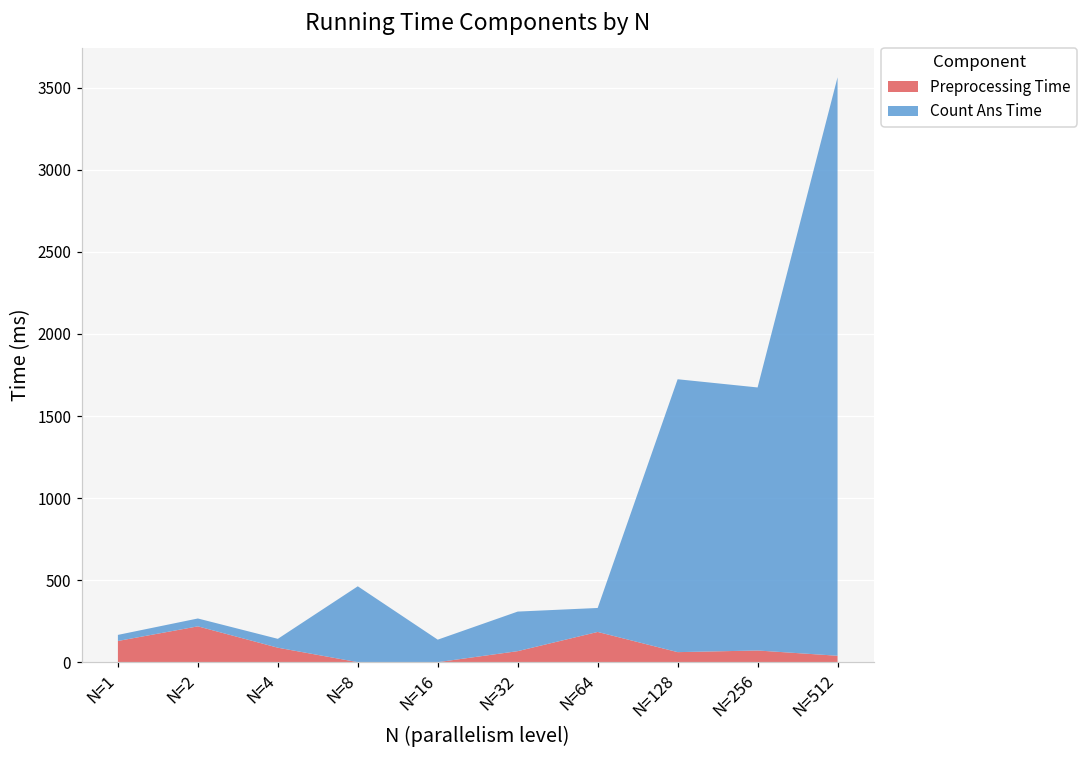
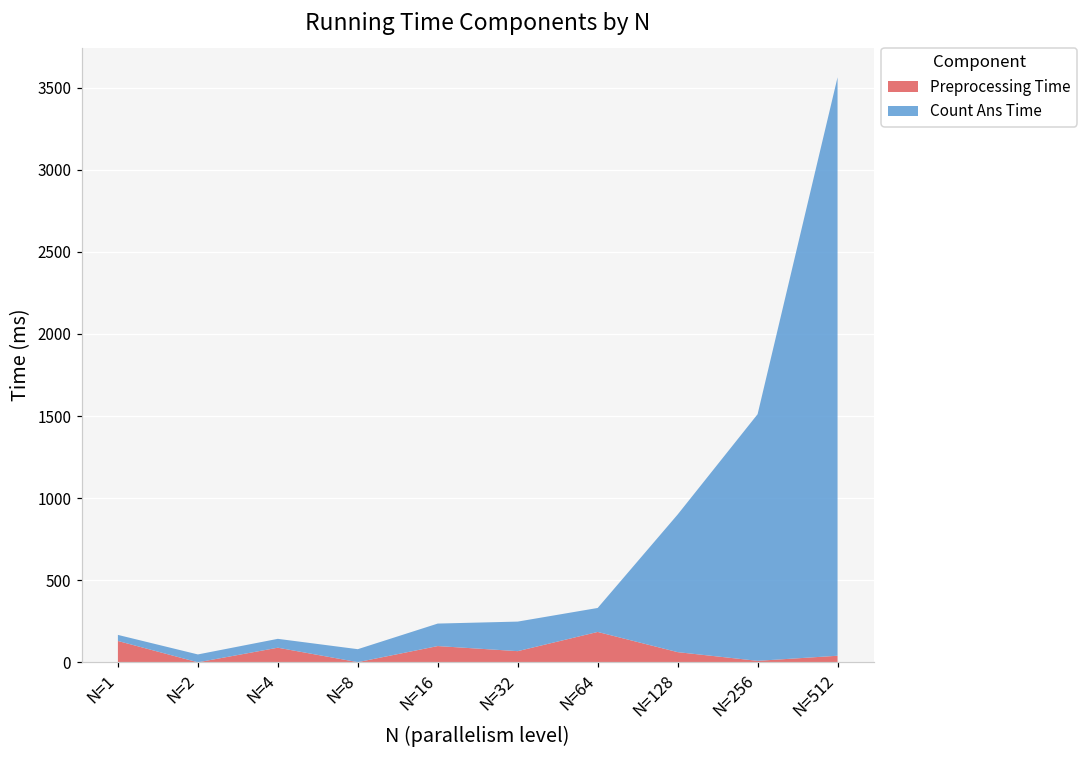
Preprocessing Time, N=2: 220 -> 0
Count Ans Time, N=8: 460 -> 80
Preprocessing Time, N=16: 0 -> 100
Count Ans Time, N=32: 240 -> 180
Count Ans Time, N=128: 1660 -> 840
Preprocessing Time, N=256: 70 -> 10
Count Ans Time, N=256: 1600 -> 1500
